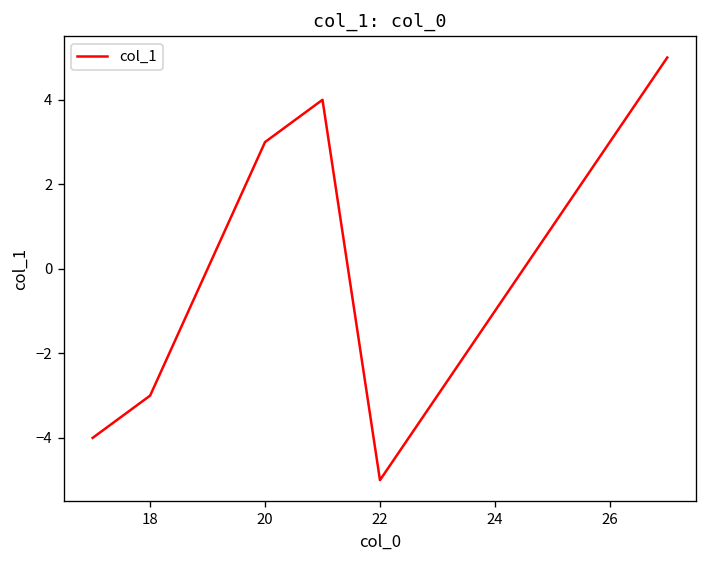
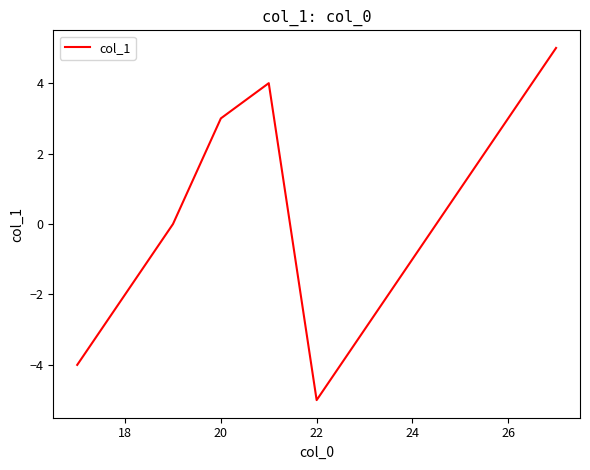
18: -3 -> -2
